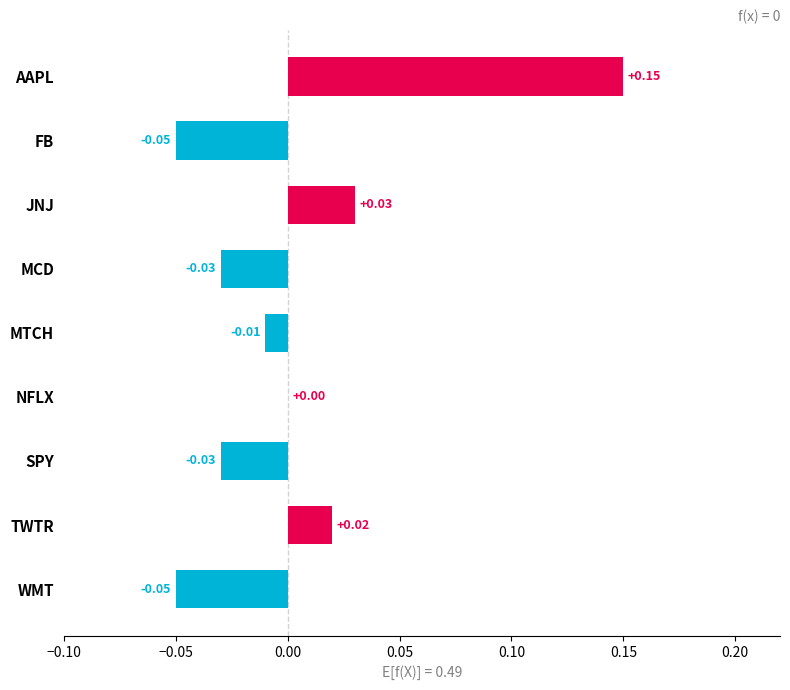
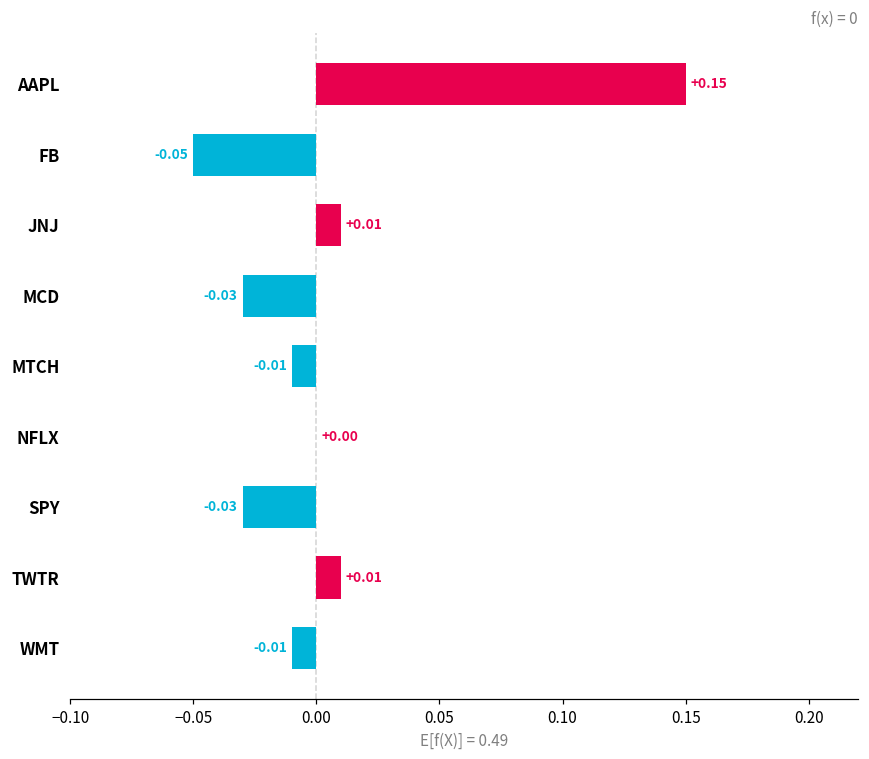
JNJ: +0.03 -> +0.01
TWTR: +0.02 -> +0.01
WMT: -0.05 -> -0.01
